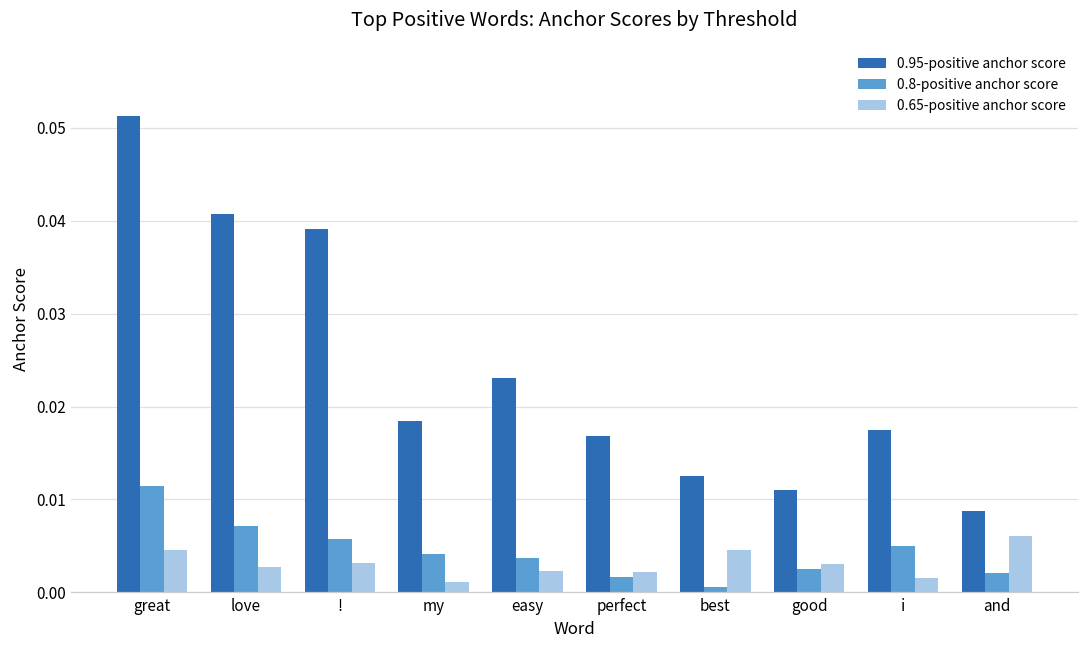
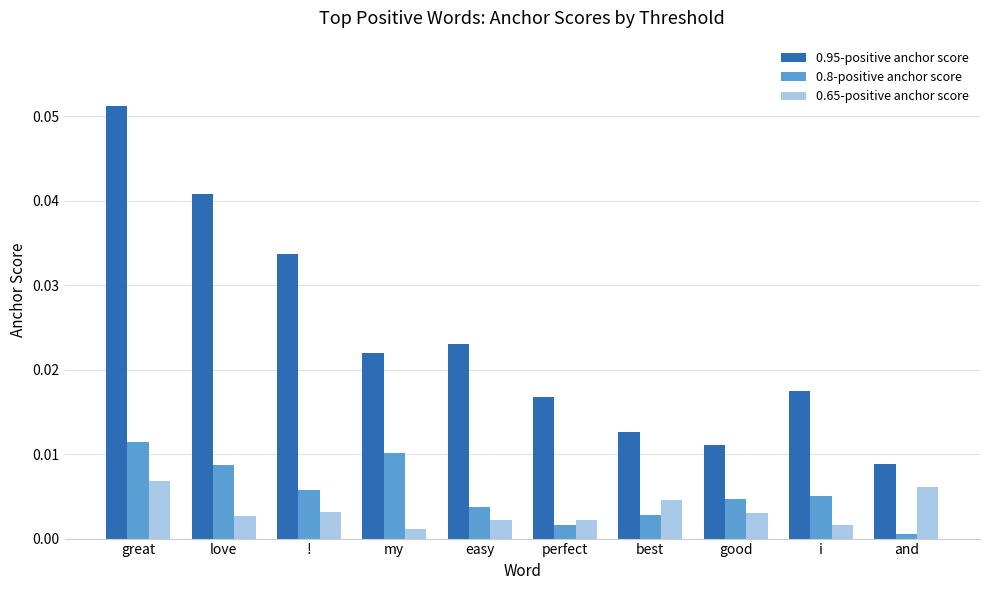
0.65-positive anchor score, great: 0.005 -> 0.007
0.8-positive anchor score, love: 0.007 -> 0.009
0.95-positive anchor score, !: 0.039 -> 0.034
0.95-positive anchor score, my: 0.018 -> 0.022
0.8-positive anchor score, my: 0.004 -> 0.010
0.8-positive anchor score, best: 0.001 -> 0.003
0.8-positive anchor score, good: 0.003 -> 0.005
0.8-positive anchor score, and: 0.002 -> 0.001
